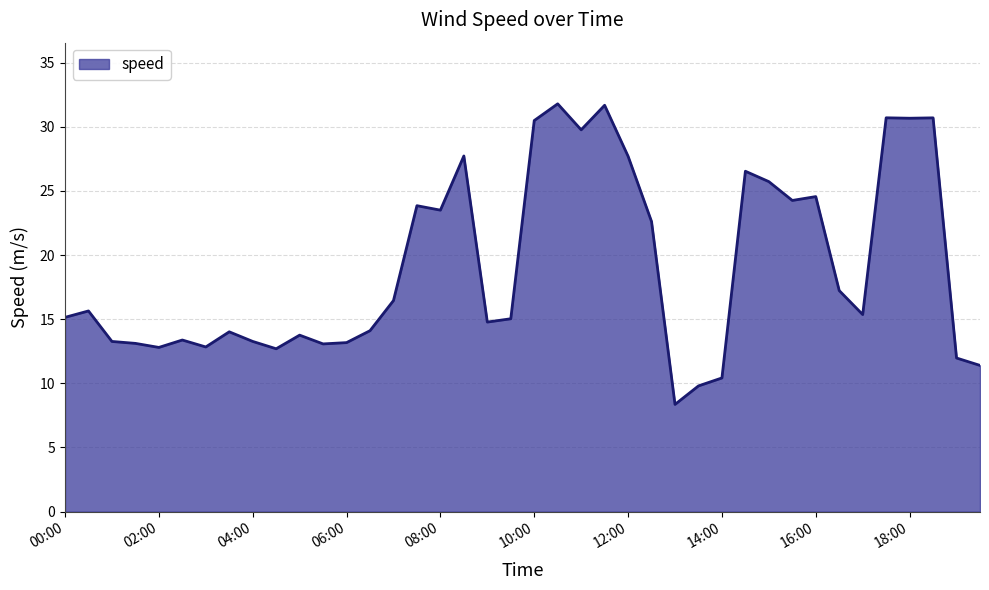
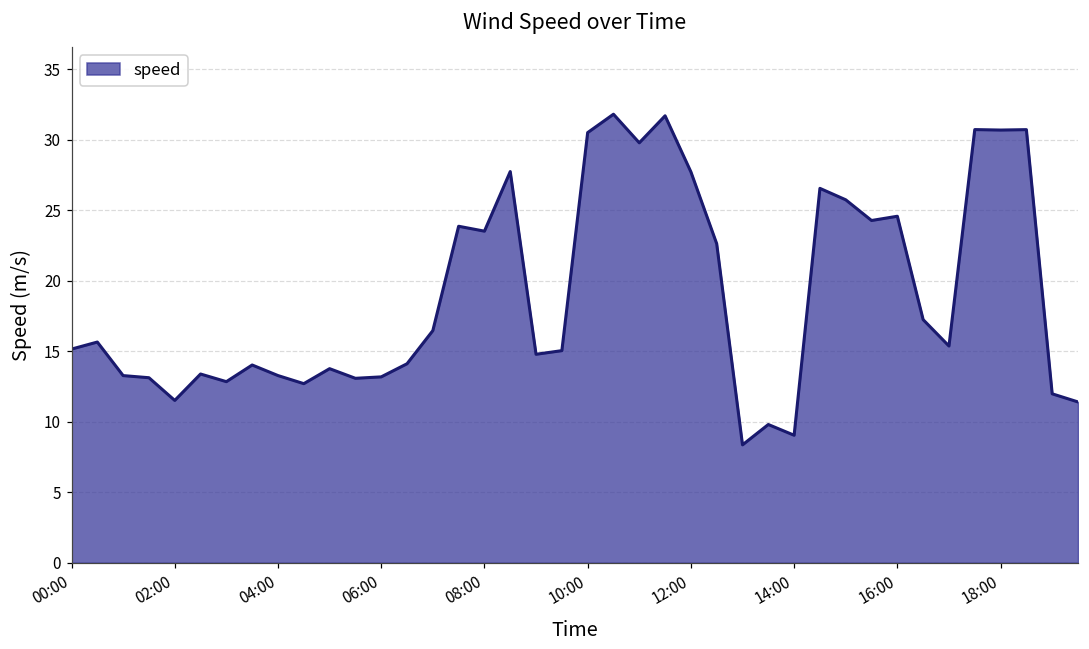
02:00: 12.8 -> 11.5
14:00: 10.4 -> 9.0
